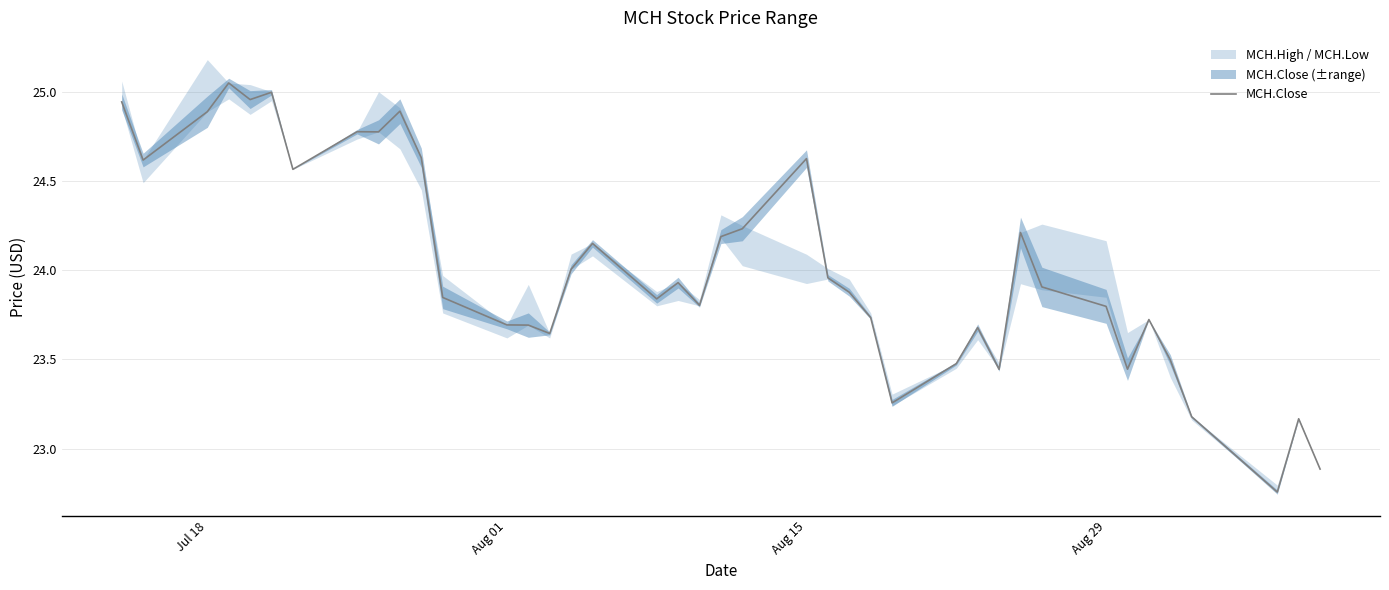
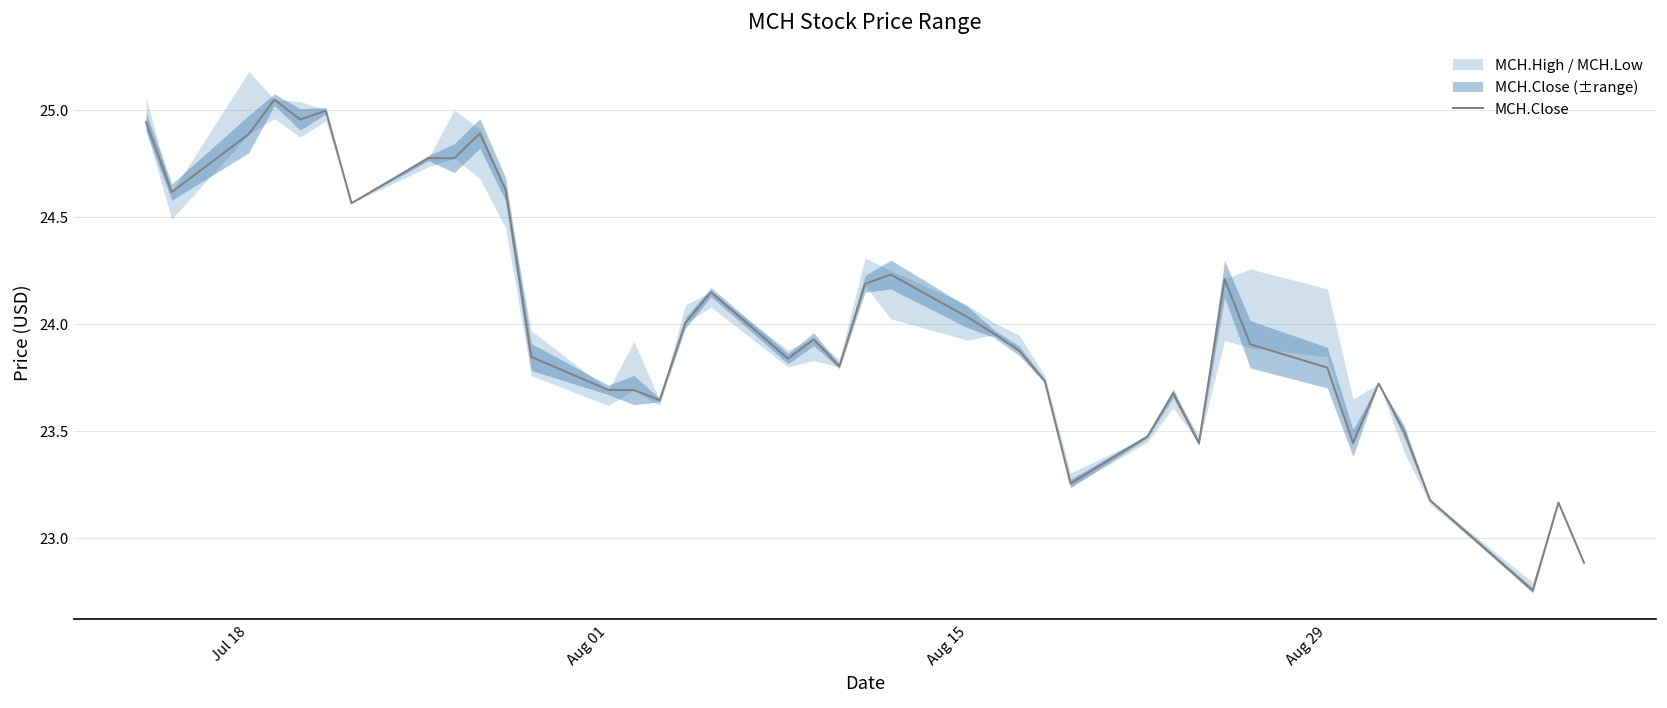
MCH.Close, Aug 15: 24.63 -> 24.03
